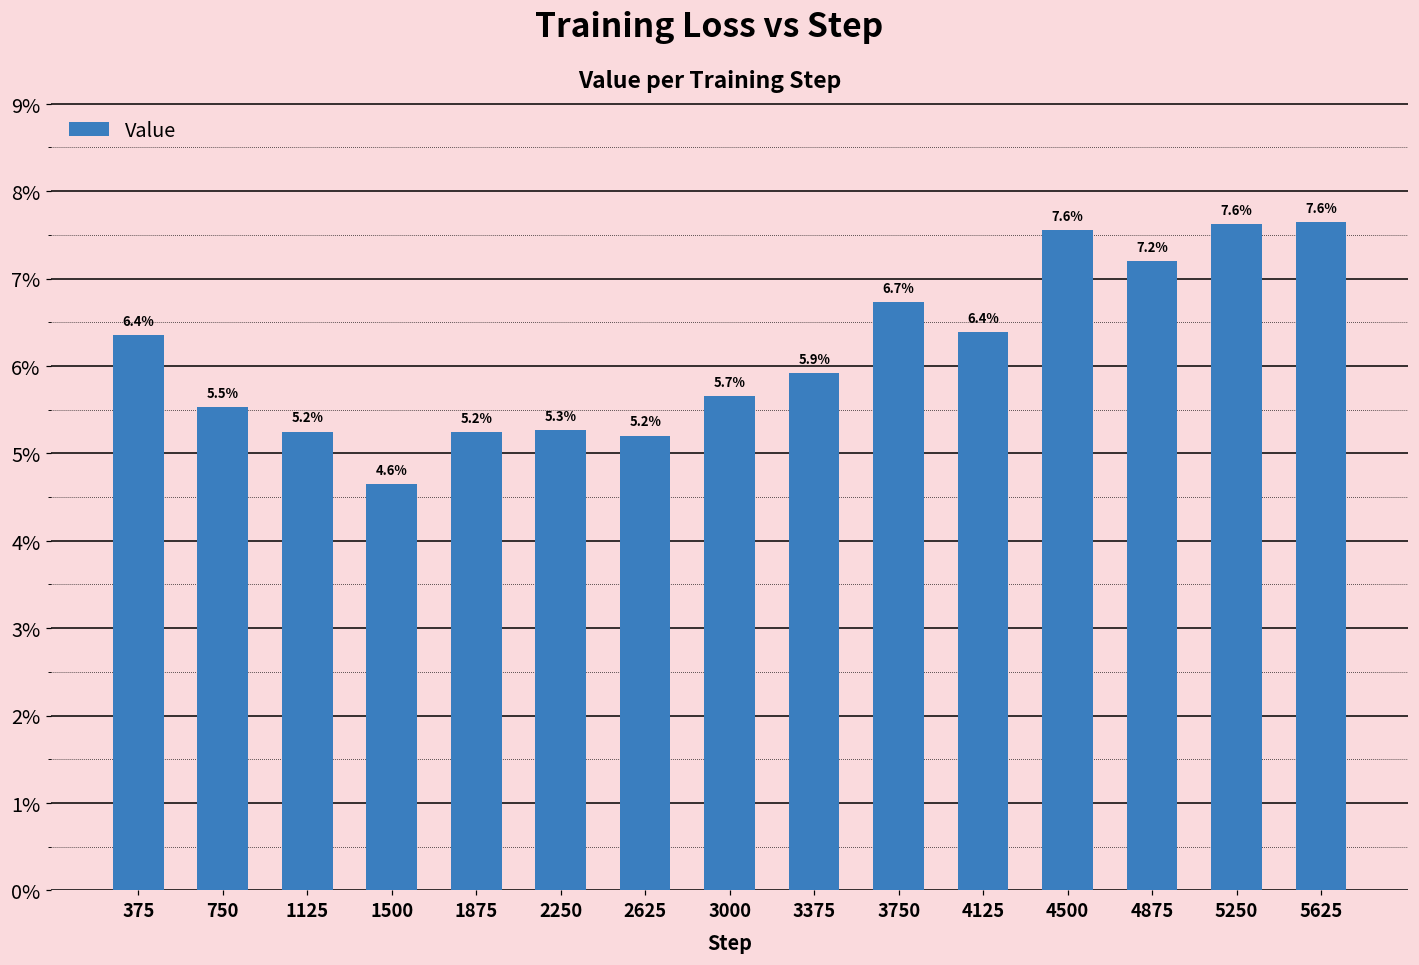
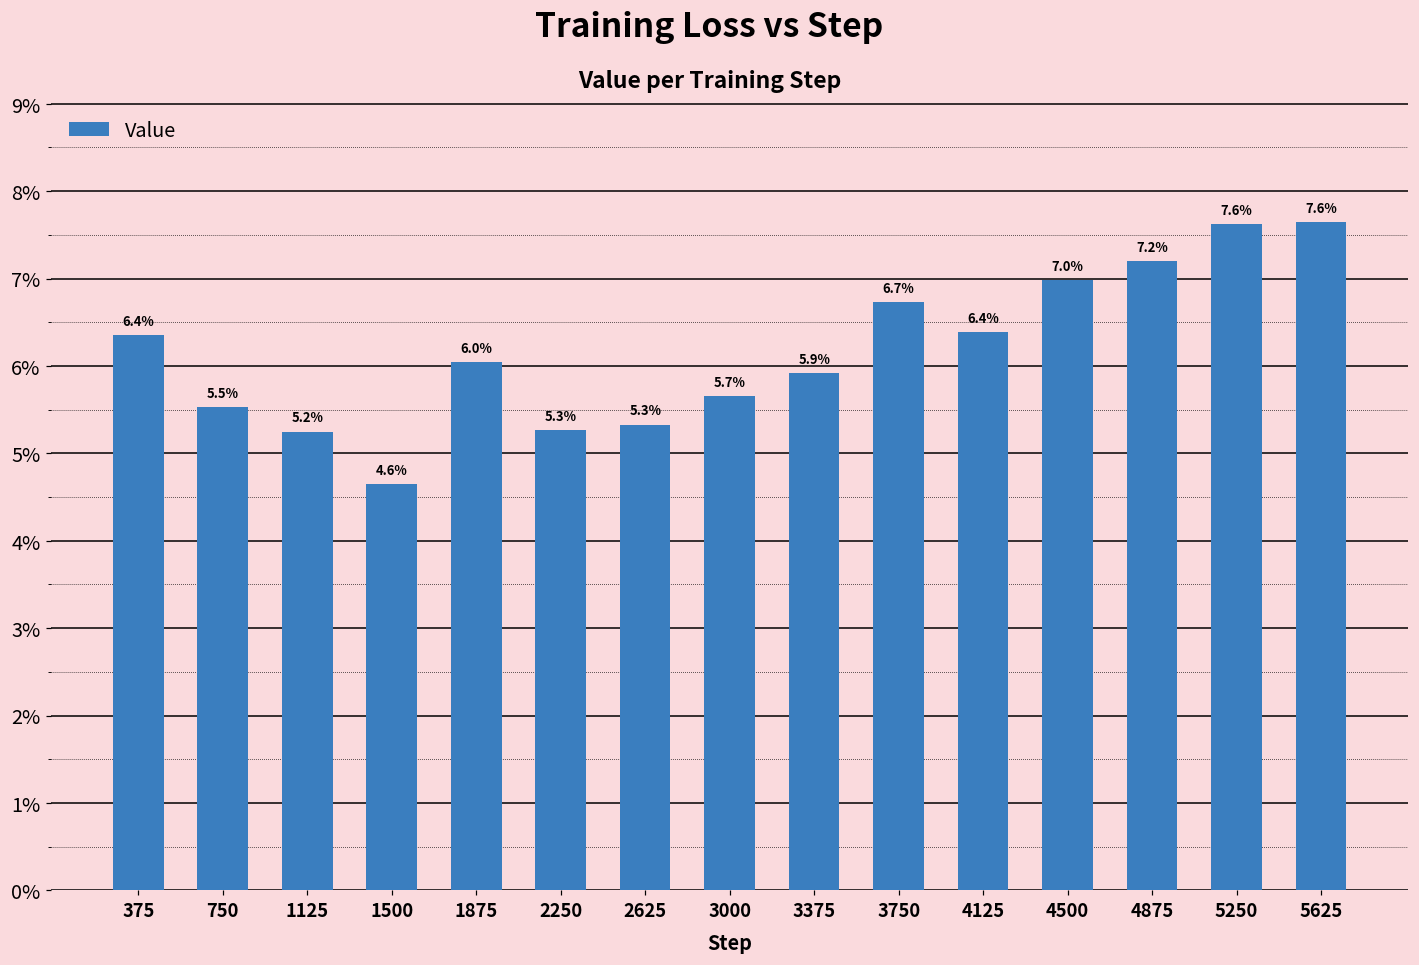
1875: 5.2% -> 6.0%
2625: 5.2% -> 5.3%
4500: 7.6% -> 7.0%
